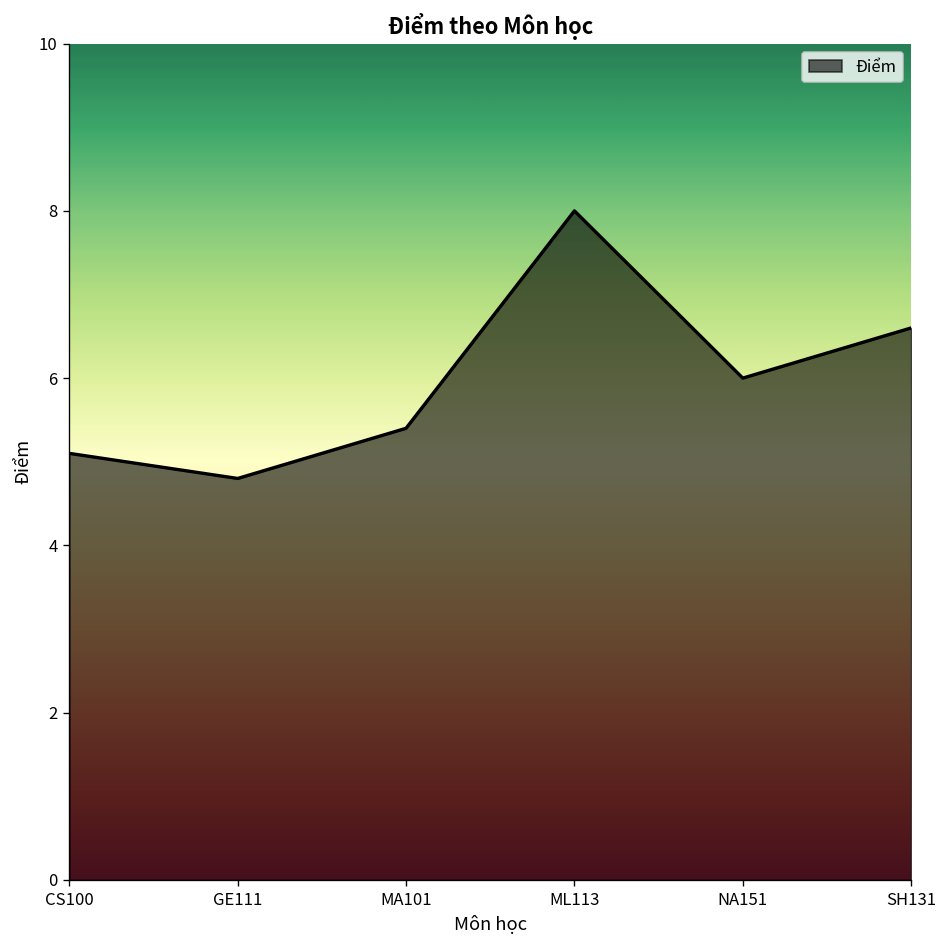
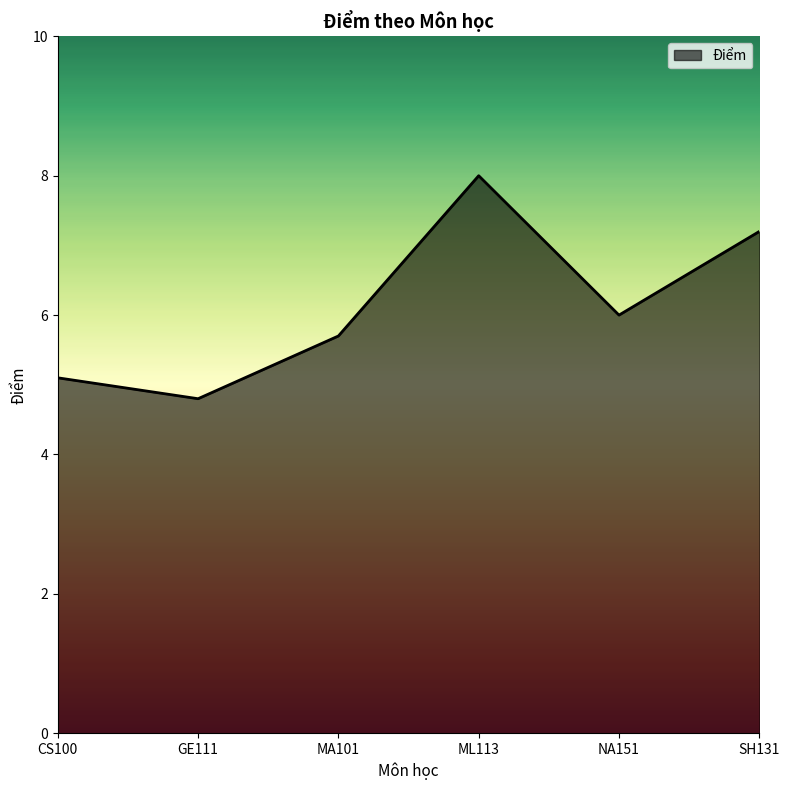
MA101: 5.4 -> 5.7
SH131: 6.6 -> 7.2
